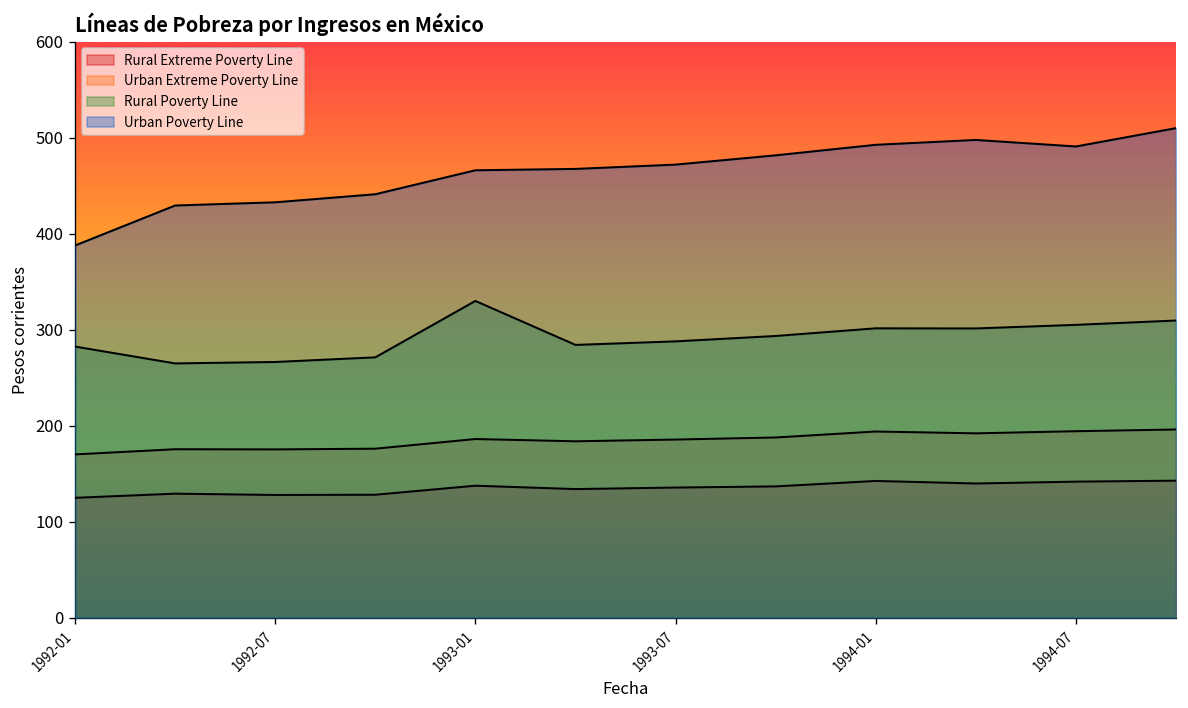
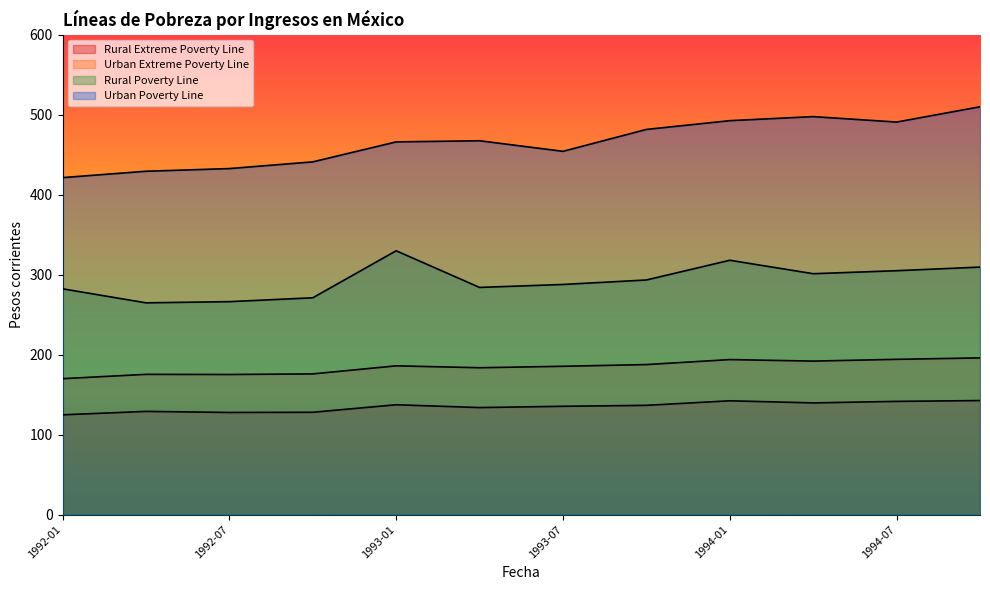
Urban Poverty Line, 1992-01: 390 -> 420
Urban Poverty Line, 1993-07: 470 -> 450
Rural Poverty Line, 1994-01: 300 -> 320
